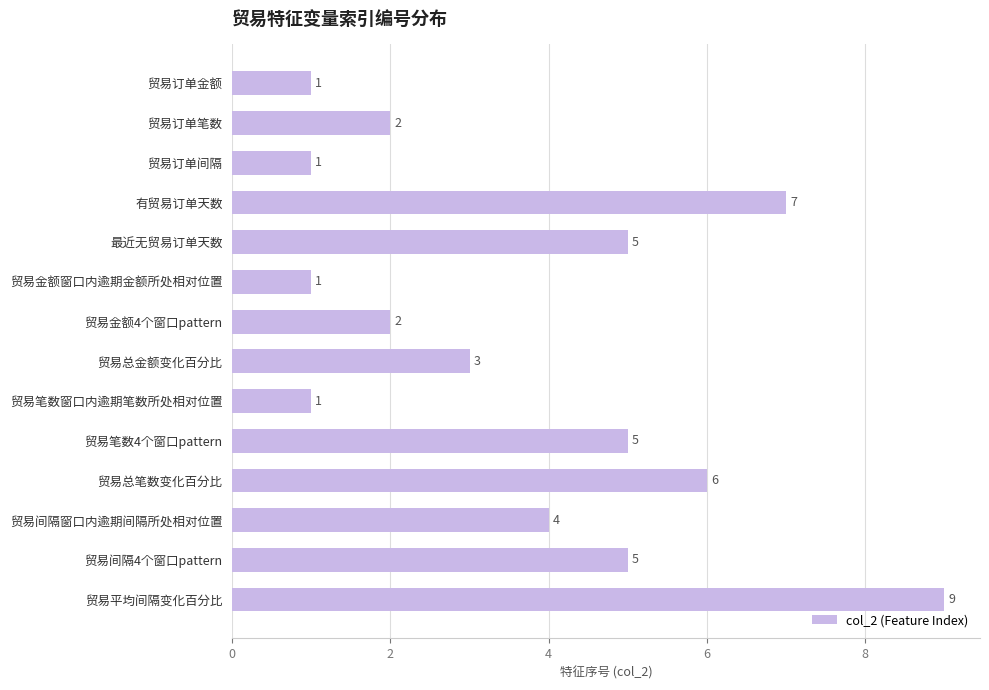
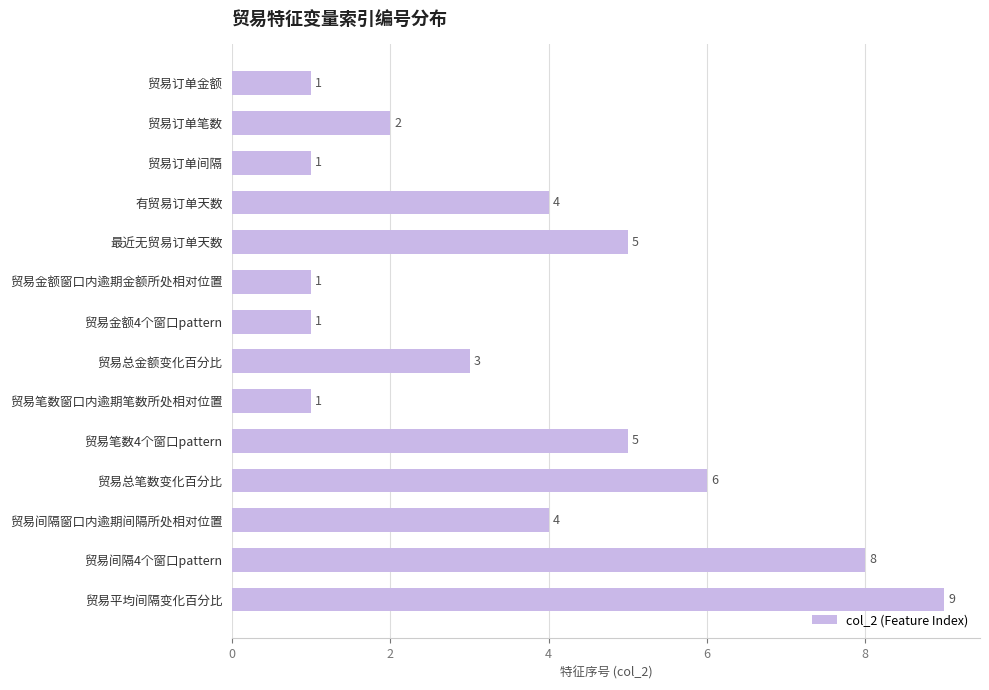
有贸易订单天数: 7 -> 4
贸易金额4个窗口pattern: 2 -> 1
贸易间隔4个窗口pattern: 5 -> 8
